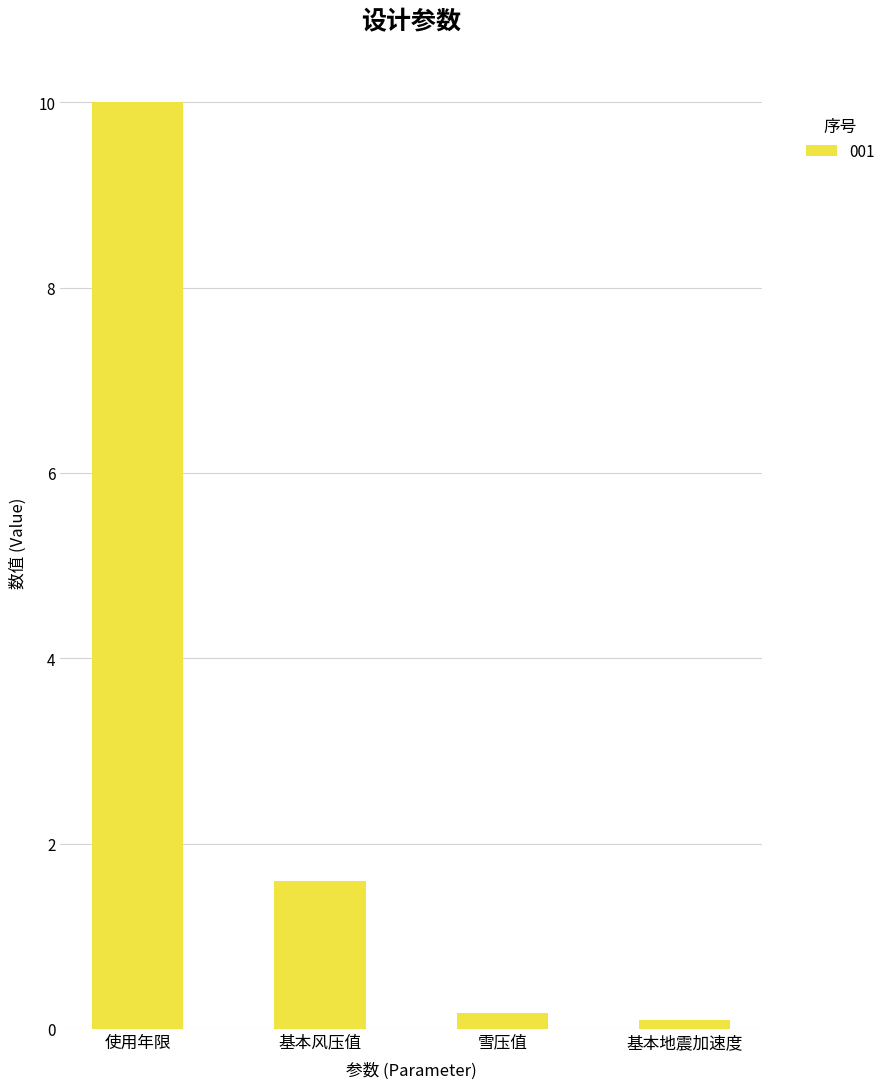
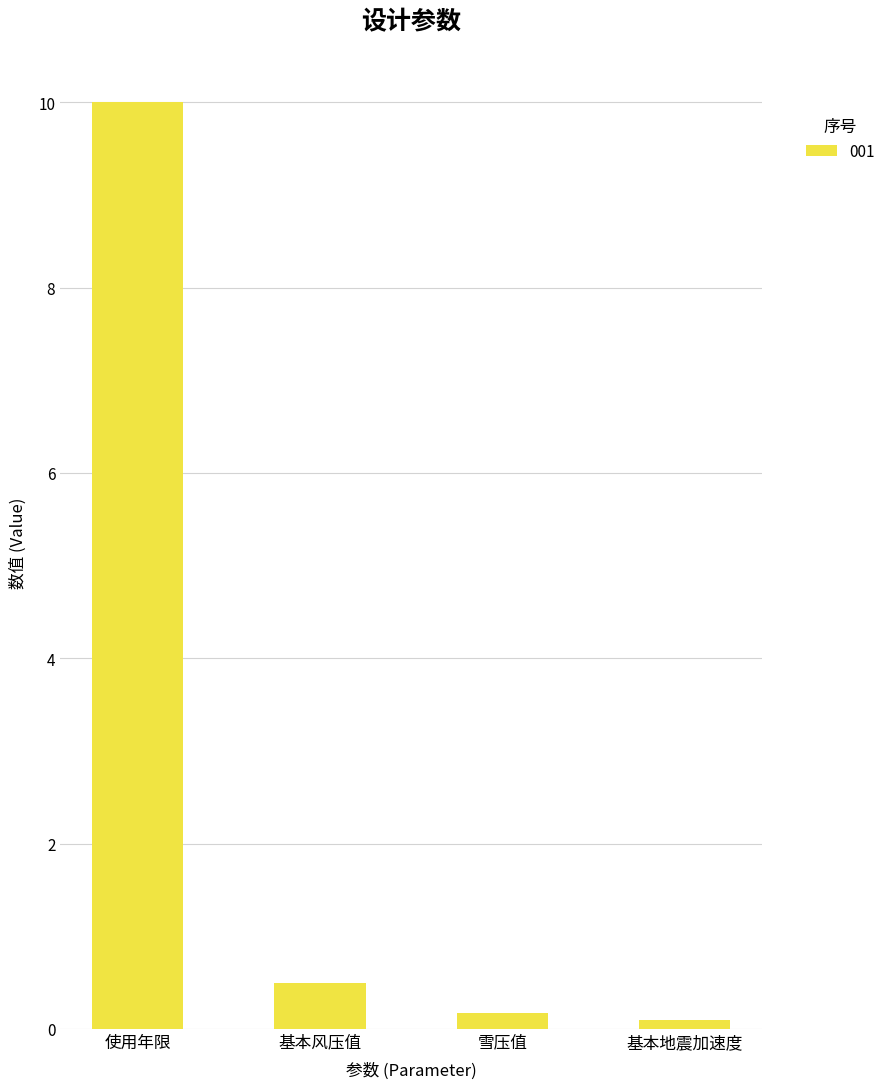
基本风压值: 1.6 -> 0.5
